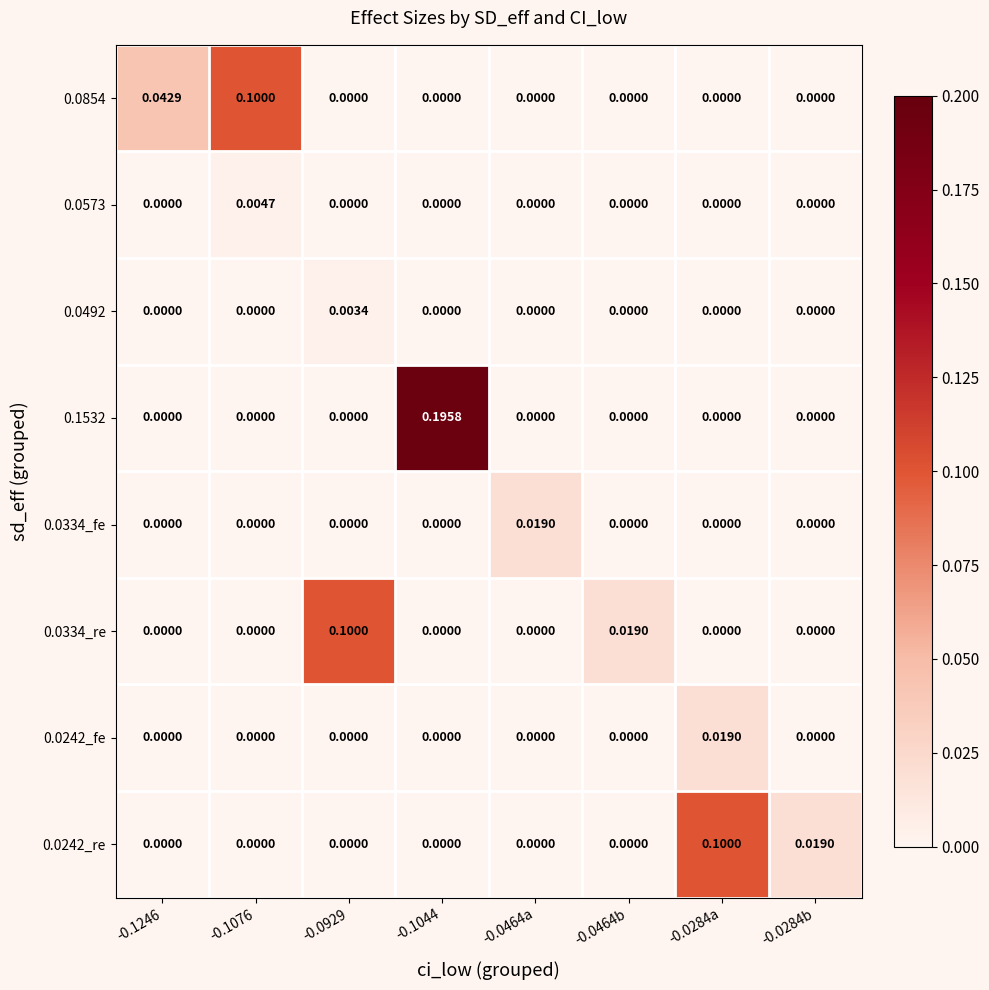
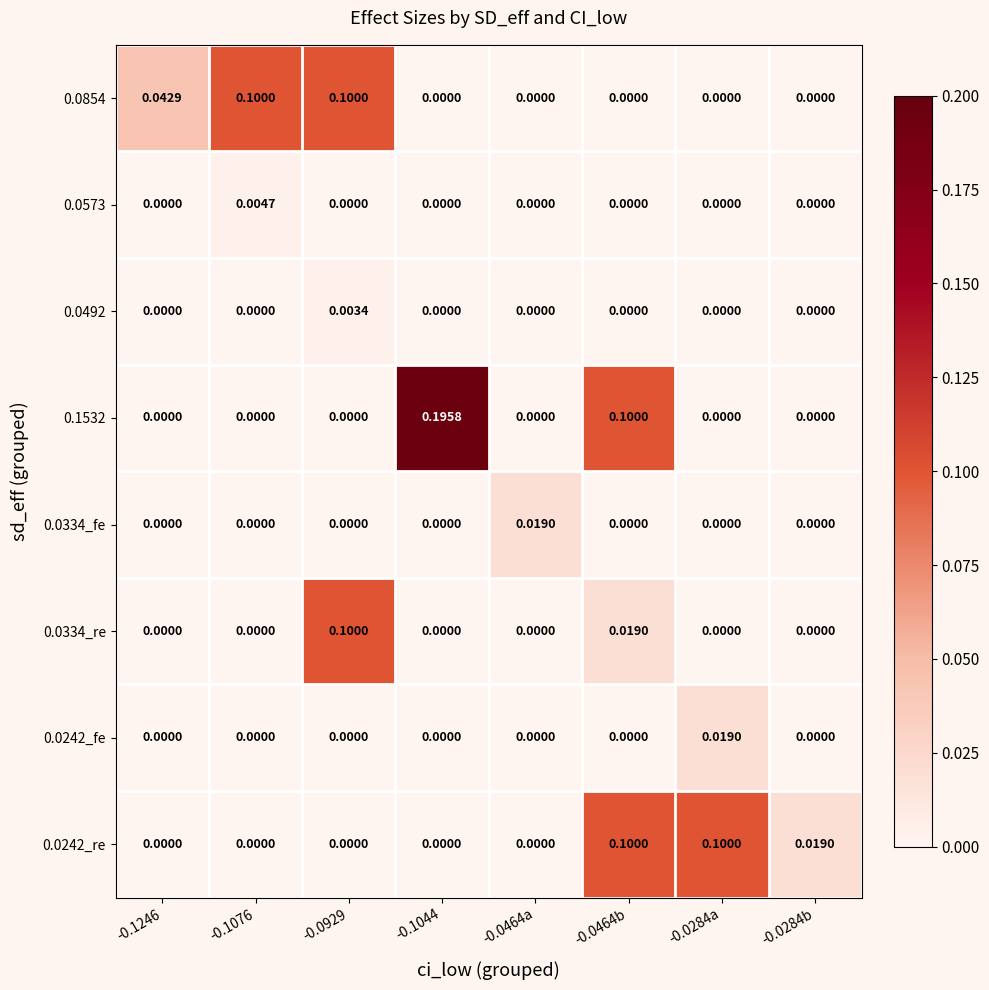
0.0854, -0.0929: 0.0000 -> 0.1000
0.1532, -0.0464b: 0.0000 -> 0.1000
0.0242_re, -0.0464b: 0.0000 -> 0.1000
